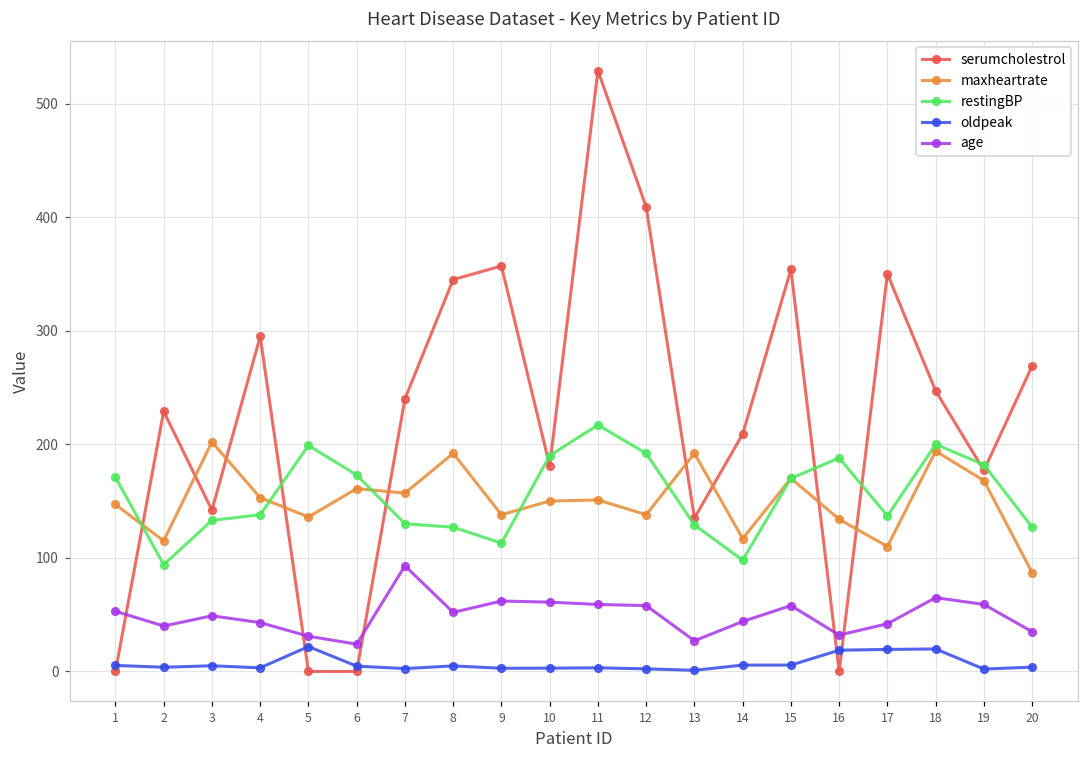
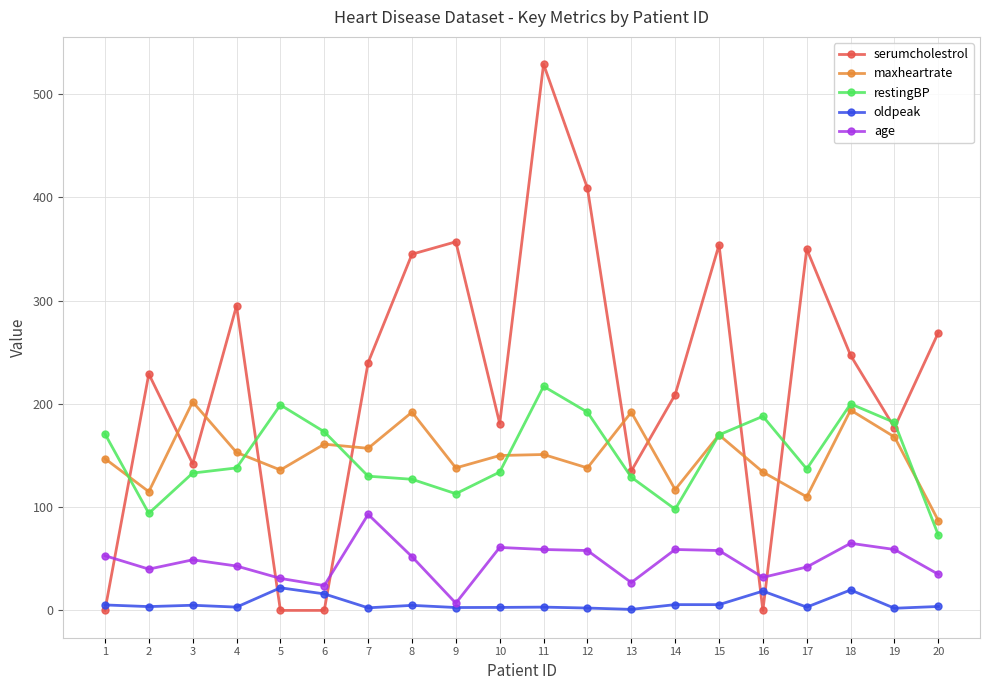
oldpeak, 6: 5 -> 16
age, 9: 62 -> 7
restingBP, 10: 190 -> 134
age, 14: 44 -> 59
oldpeak, 17: 19 -> 3
restingBP, 20: 127 -> 73
